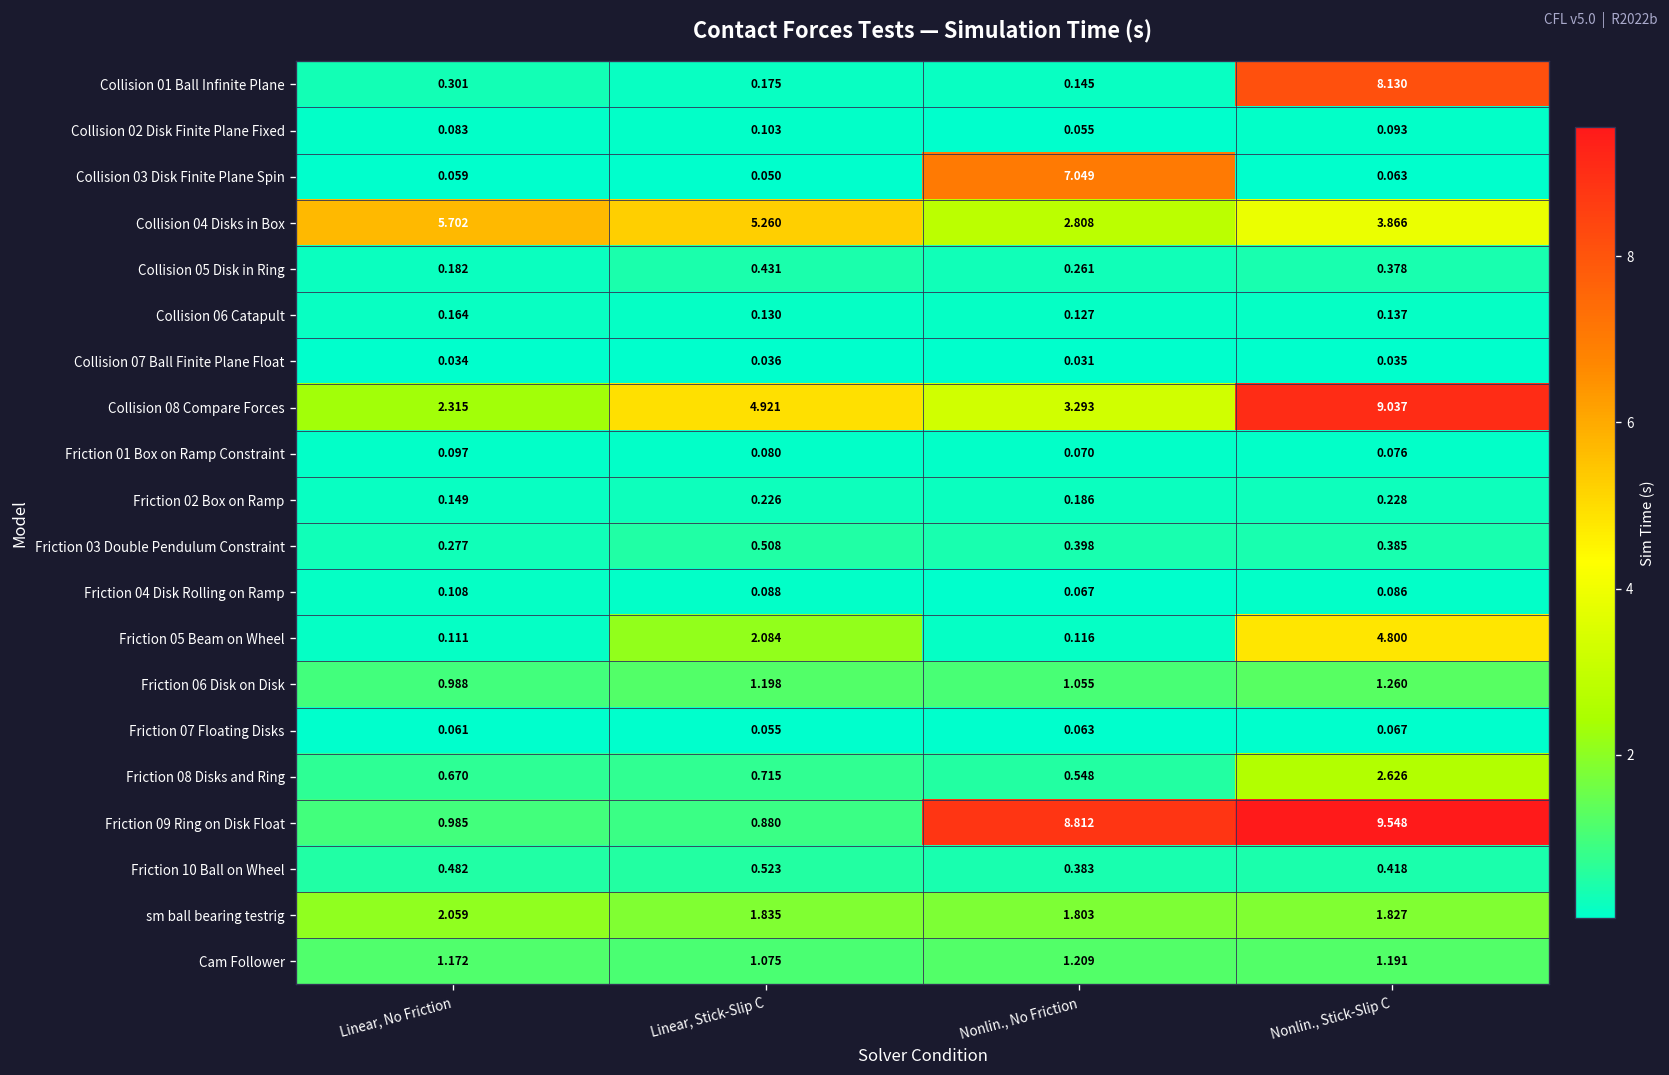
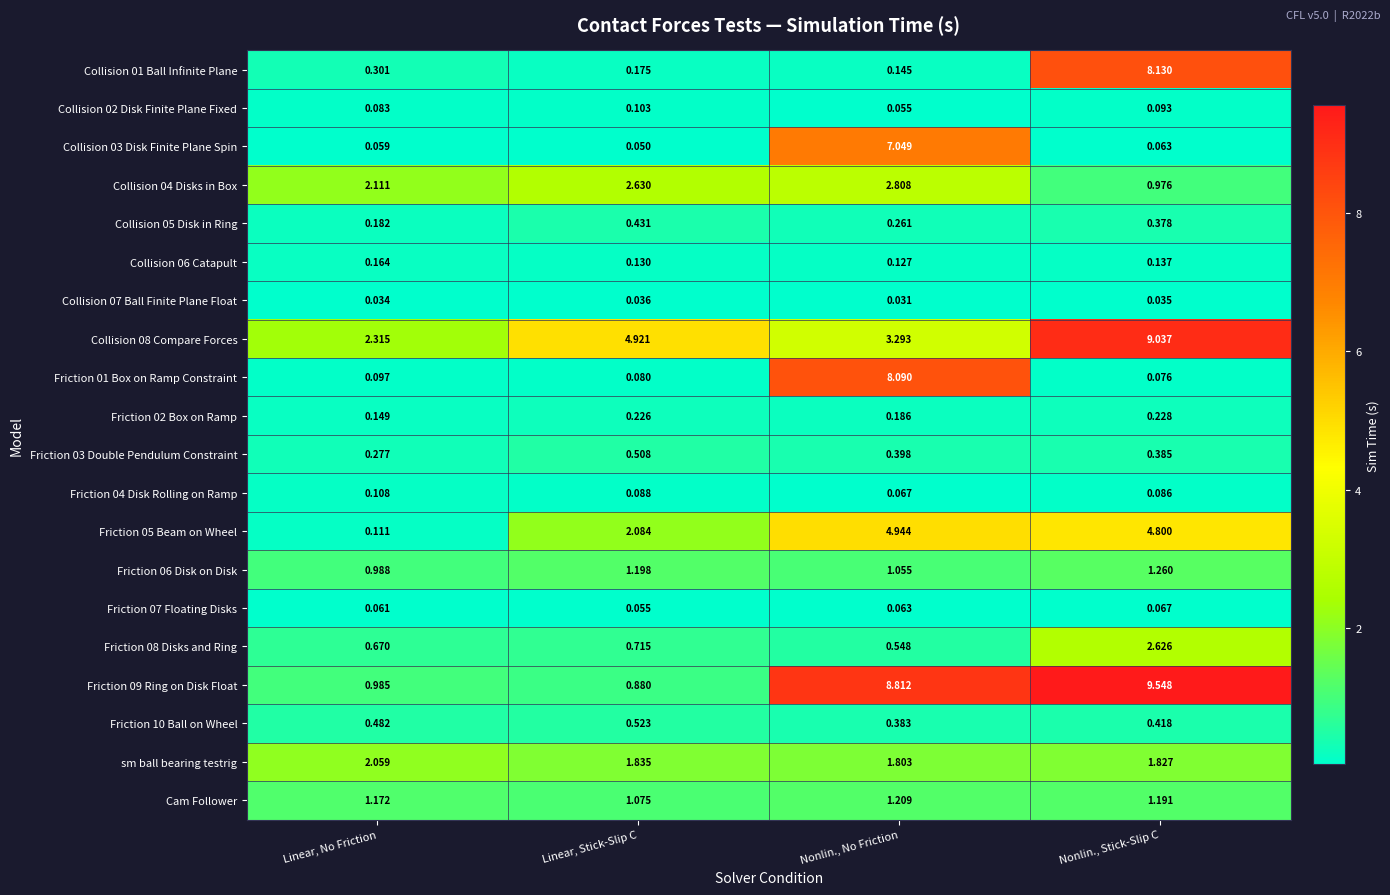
Collision 04 Disks in Box, Linear, No Friction: 5.702 -> 2.111
Collision 04 Disks in Box, Linear, Stick-Slip C: 5.260 -> 2.630
Collision 04 Disks in Box, Nonlin., Stick-Slip C: 3.866 -> 0.976
Friction 01 Box on Ramp Constraint, Nonlin., No Friction: 0.070 -> 8.090
Friction 05 Beam on Wheel, Nonlin., No Friction: 0.116 -> 4.944
